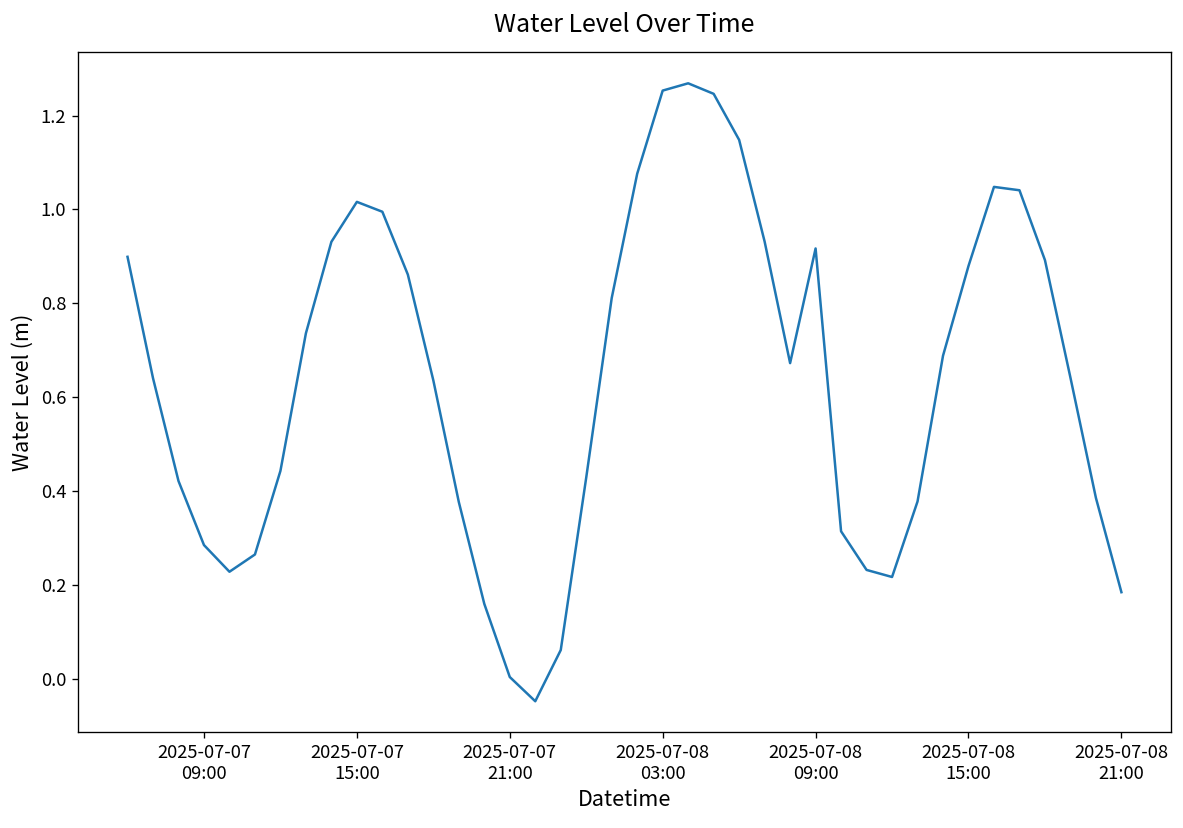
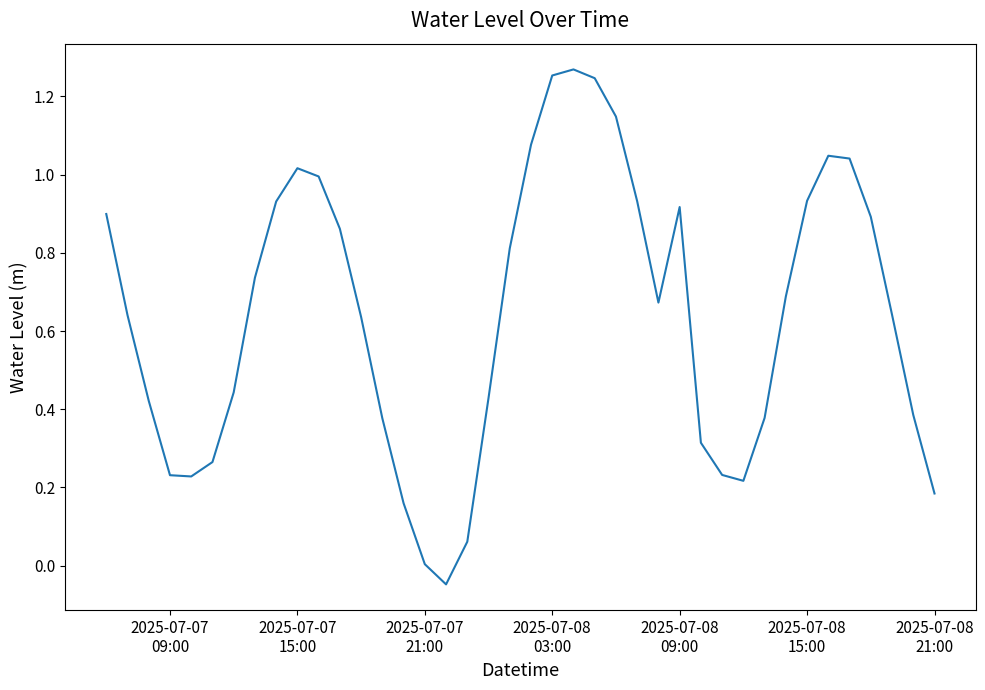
2025-07-07 09:00: 0.29 -> 0.23
2025-07-08 15:00: 0.88 -> 0.93
